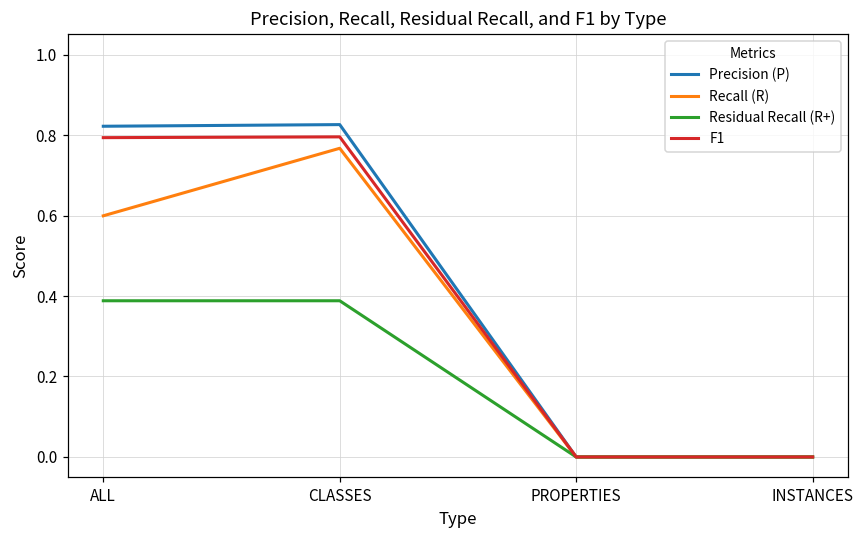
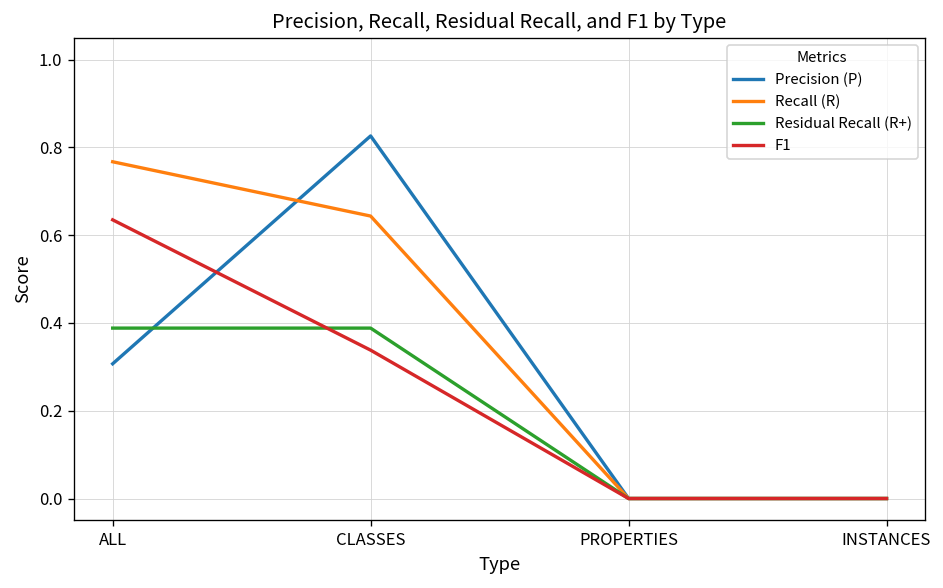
Precision (P), ALL: 0.82 -> 0.31
Recall (R), ALL: 0.60 -> 0.77
F1, ALL: 0.79 -> 0.63
Recall (R), CLASSES: 0.77 -> 0.64
F1, CLASSES: 0.80 -> 0.34
